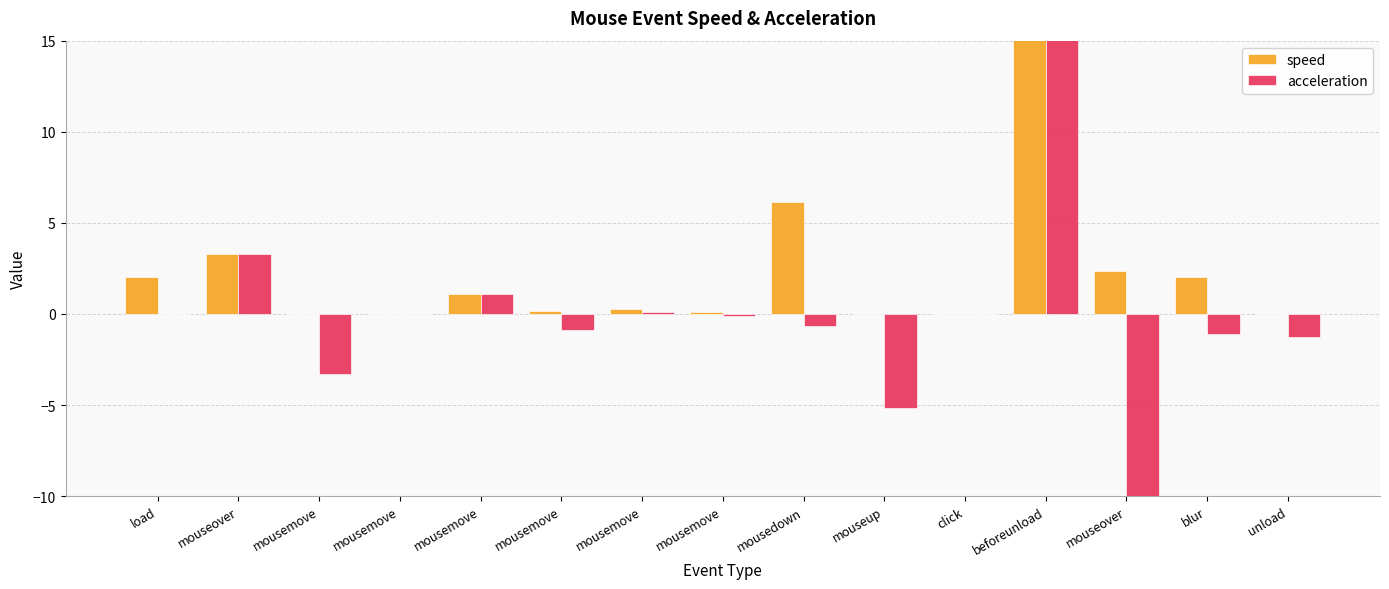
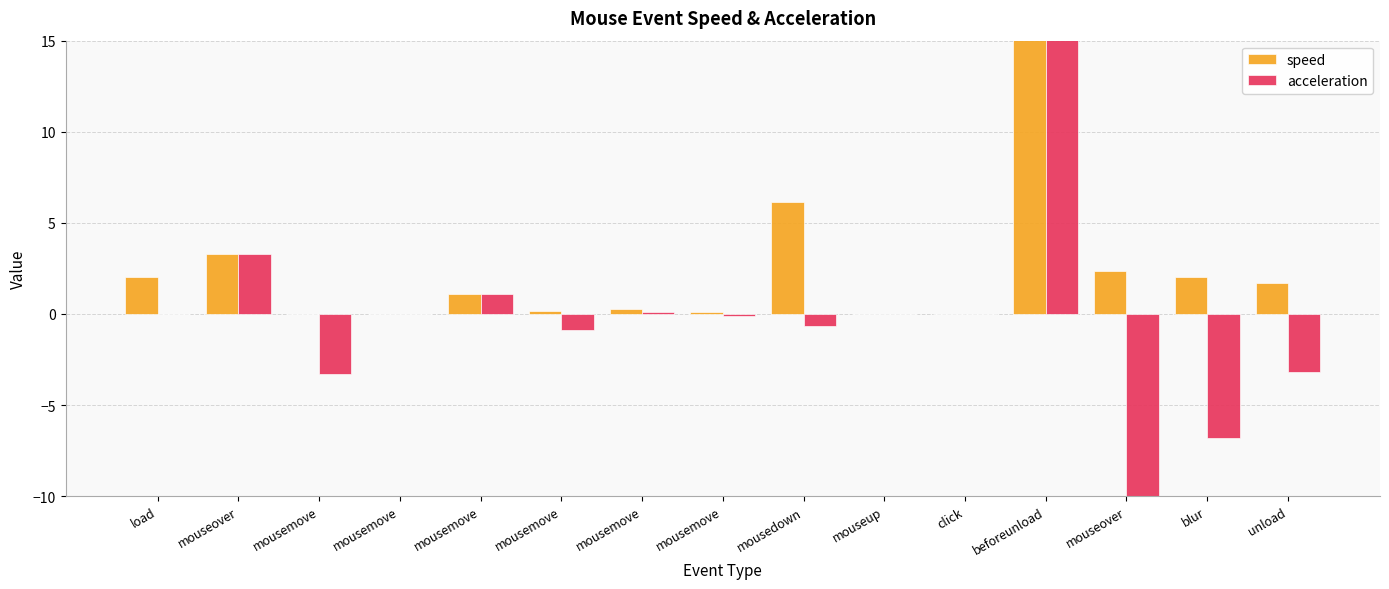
acceleration, mouseup: -5.2 -> 0.0
acceleration, blur: -1.1 -> -6.8
speed, unload: 0.0 -> 1.7
acceleration, unload: -1.3 -> -3.2
